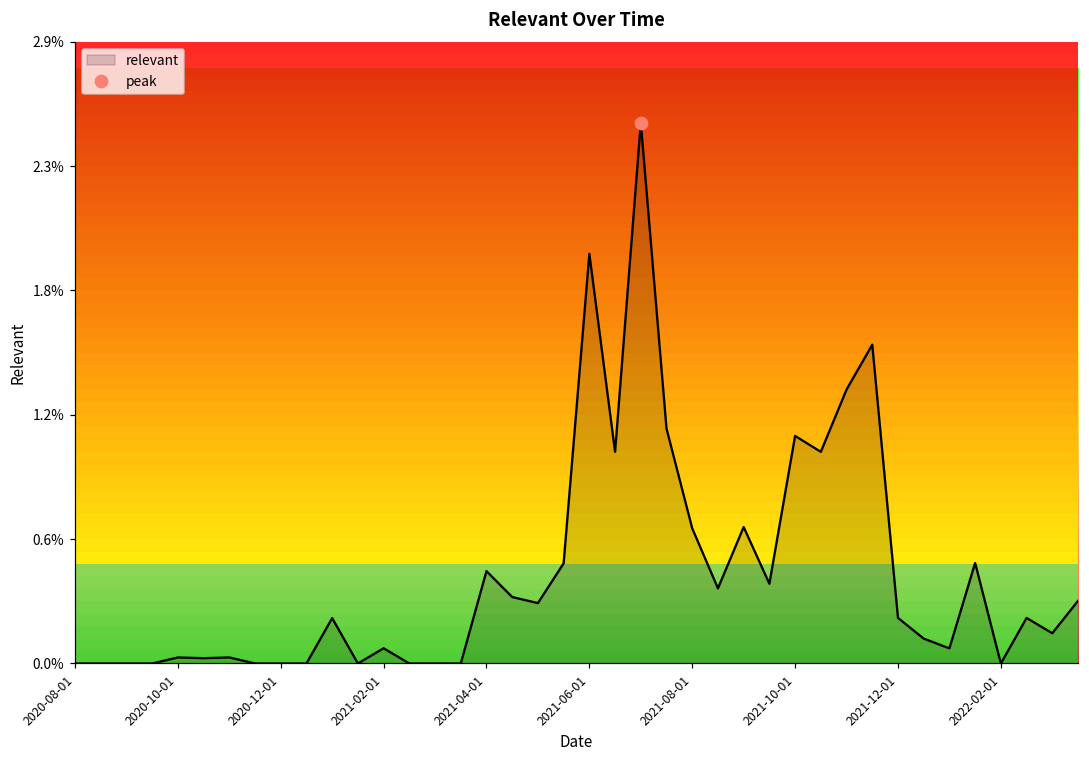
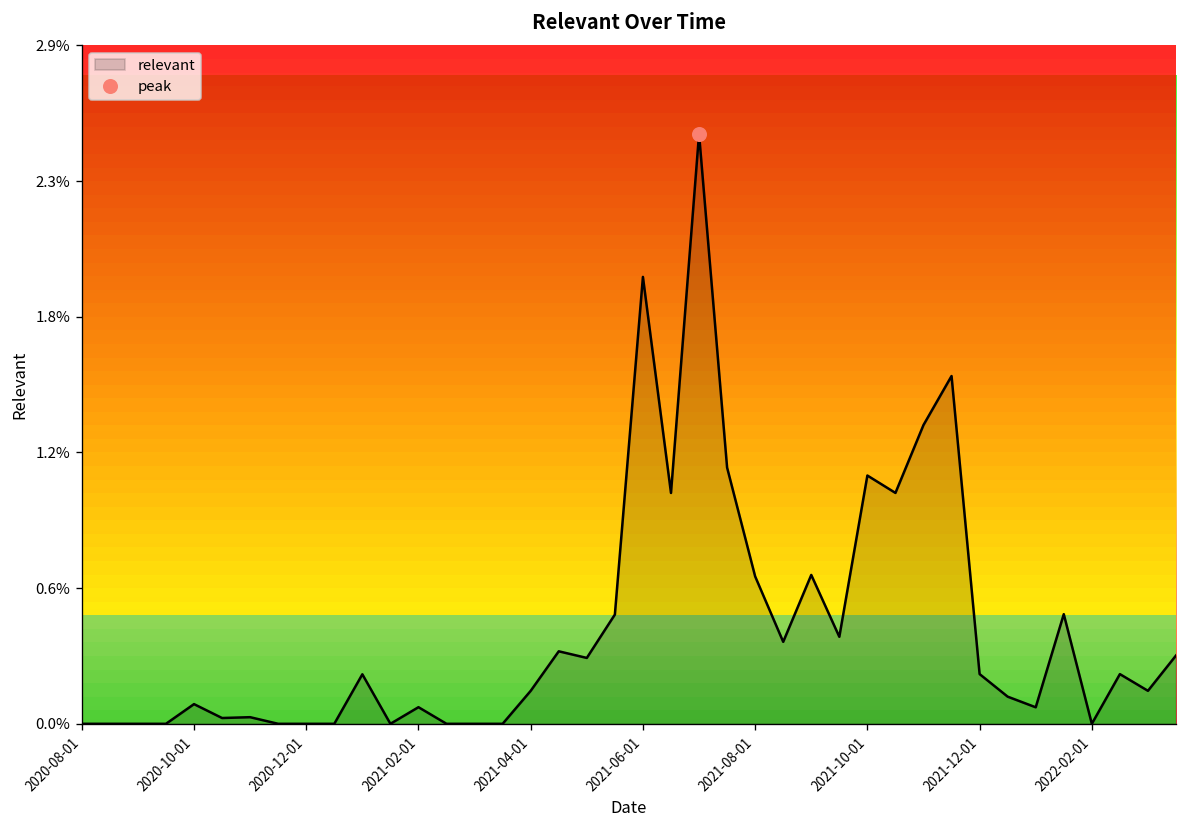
relevant, 2020-10-01: 0.03% -> 0.09%
relevant, 2021-04-01: 0.44% -> 0.14%
